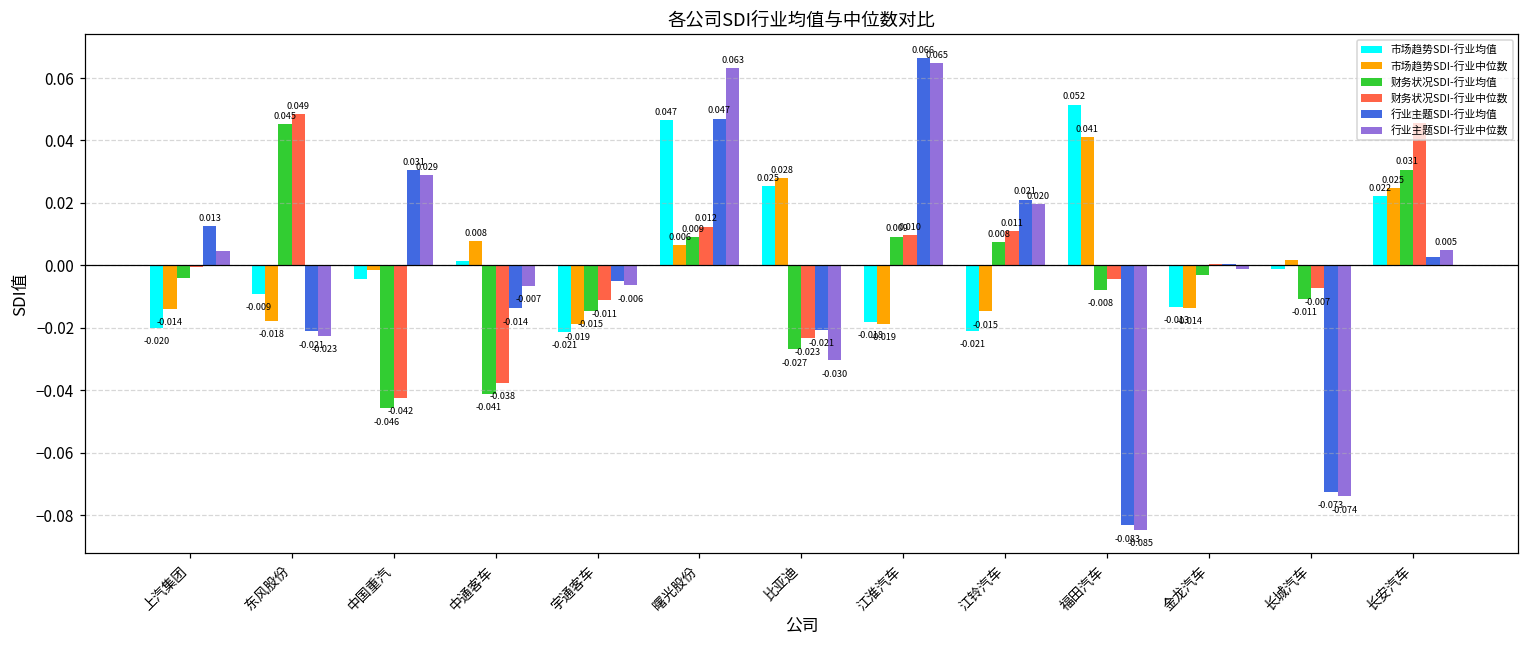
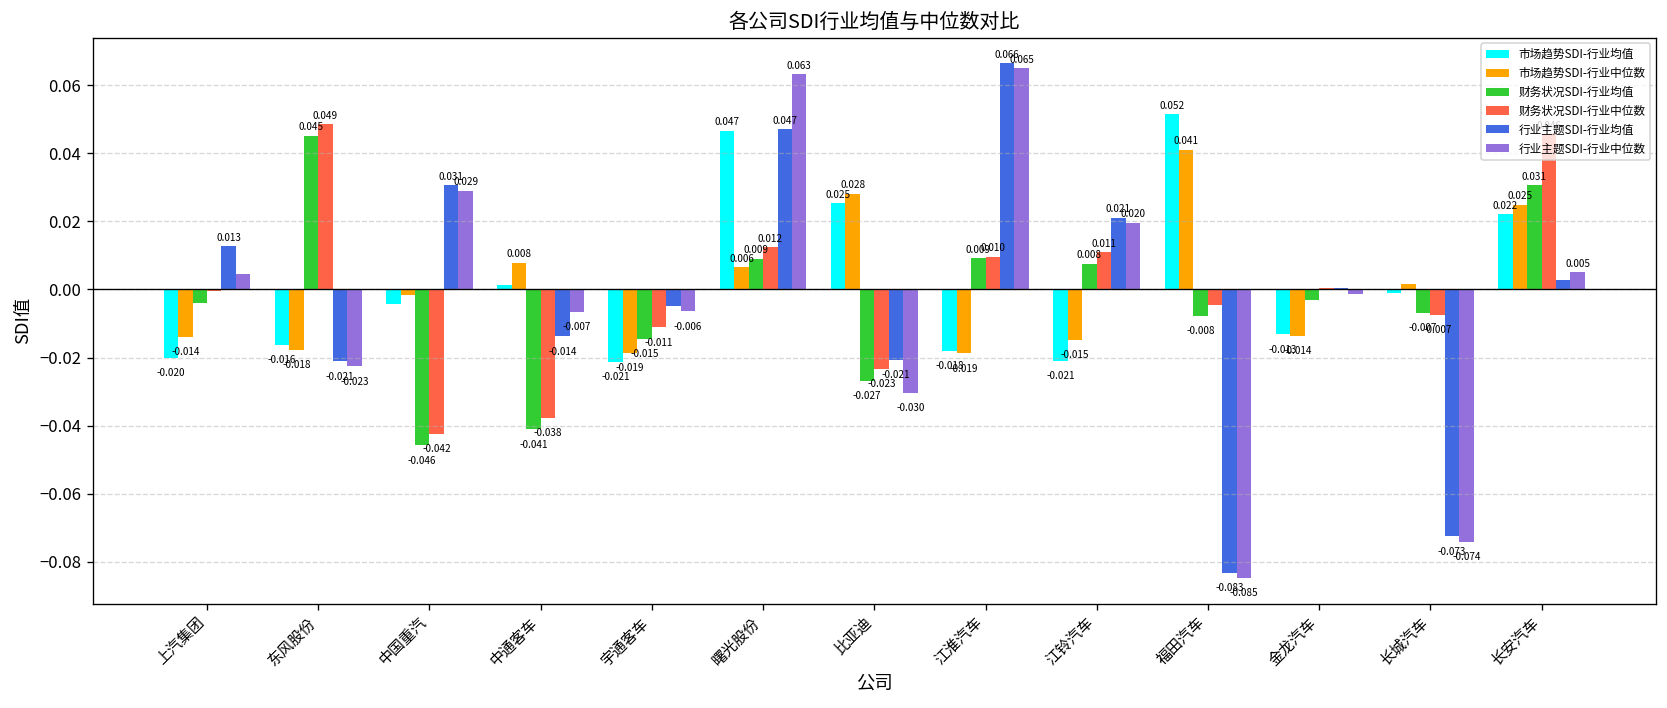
市场趋势SDI-行业均值, 东风股份: -0.009 -> -0.016
财务状况SDI-行业均值, 长城汽车: -0.011 -> -0.007
